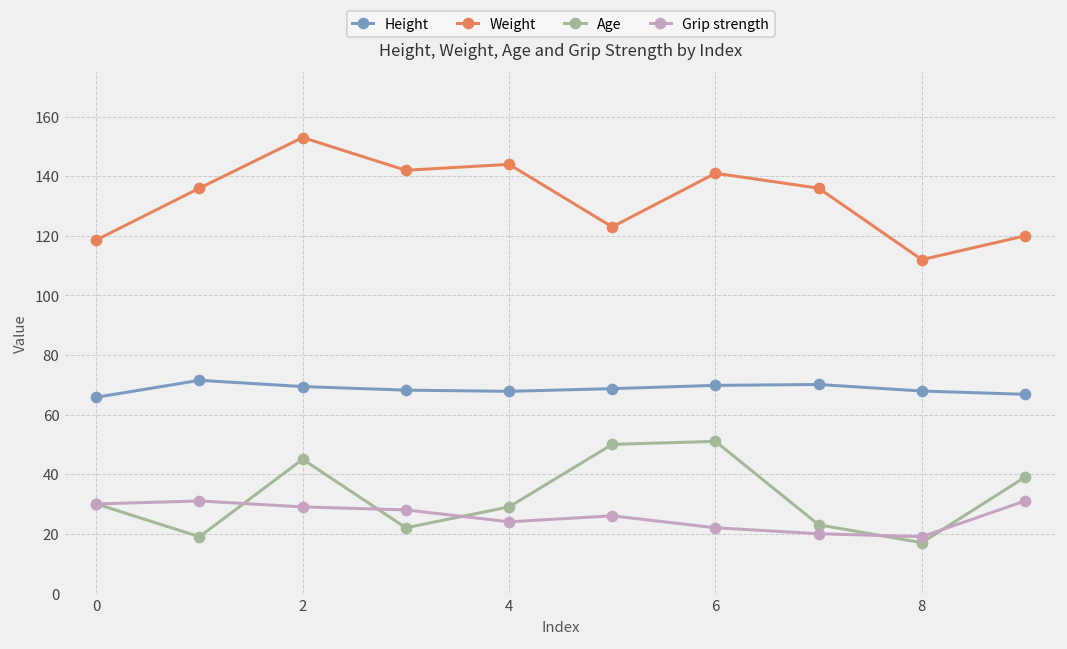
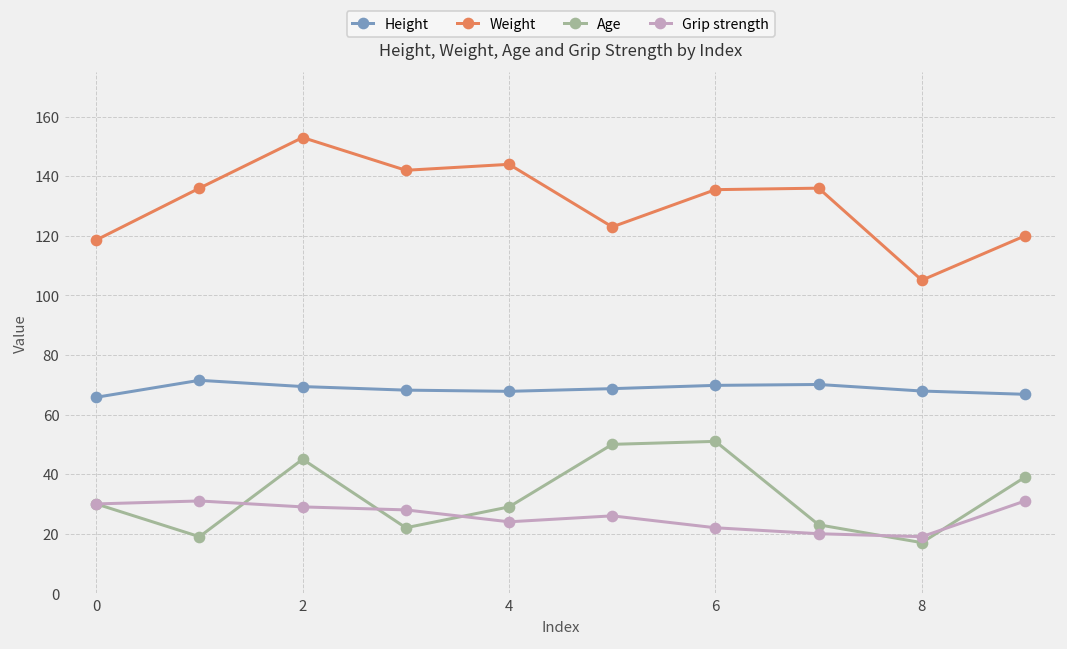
Weight, 6: 141 -> 136
Weight, 8: 112 -> 105
